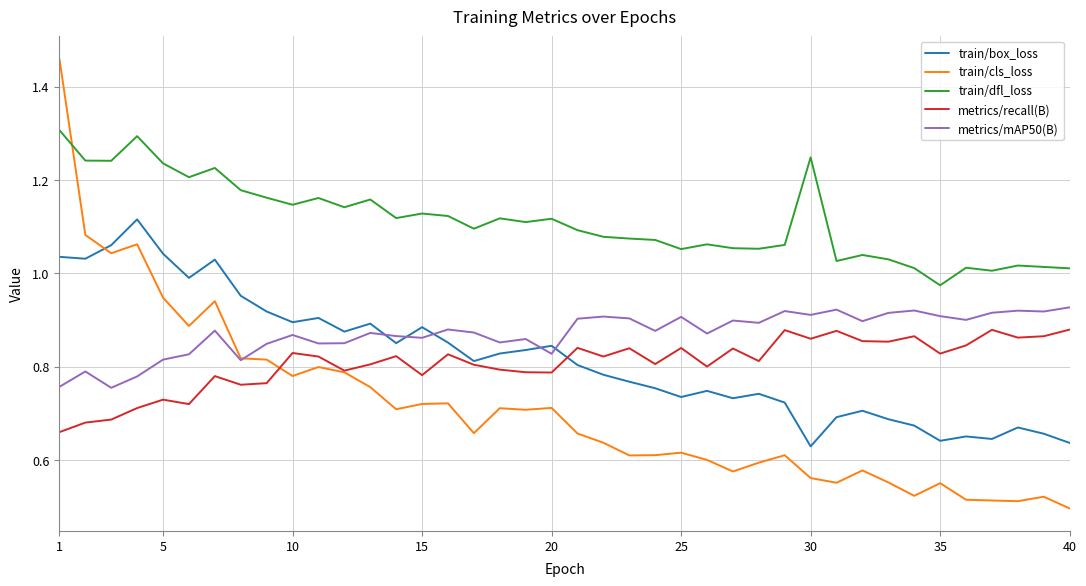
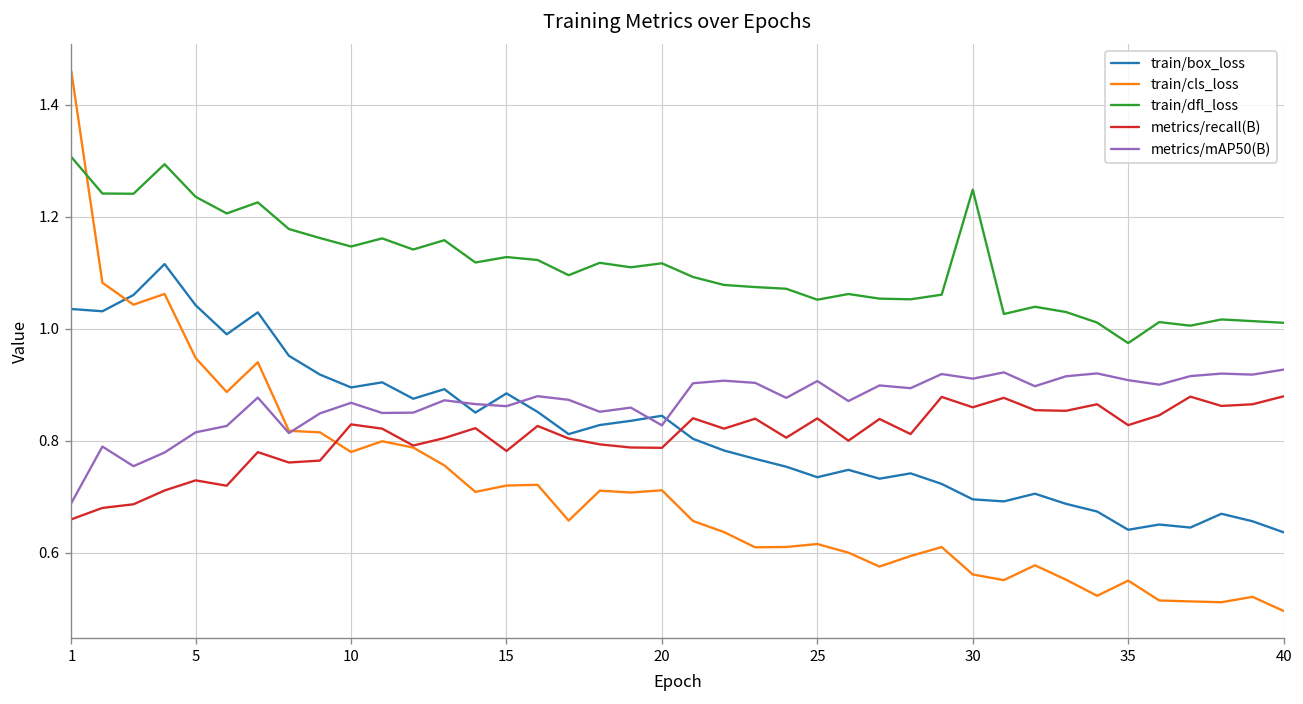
metrics/mAP50(B), 1: 0.76 -> 0.69
train/box_loss, 30: 0.63 -> 0.70
